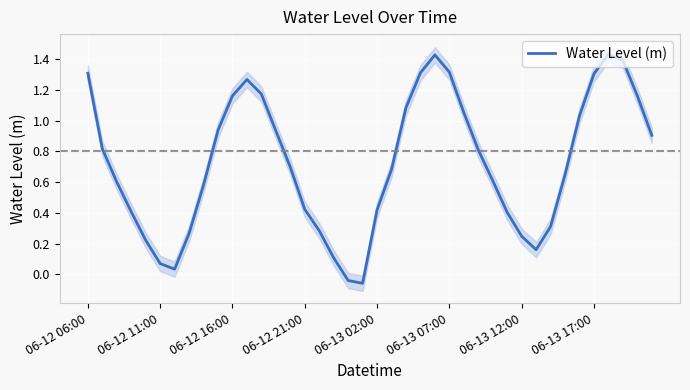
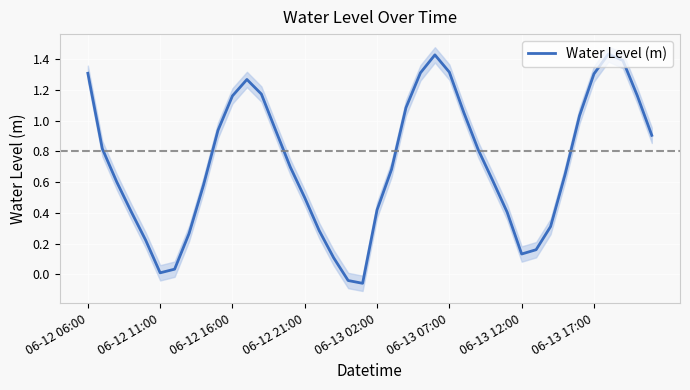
Water Level (m), 06-12 11:00: 0.07 -> 0.01
Water Level (m), 06-12 21:00: 0.42 -> 0.50
Water Level (m), 06-13 12:00: 0.25 -> 0.13
